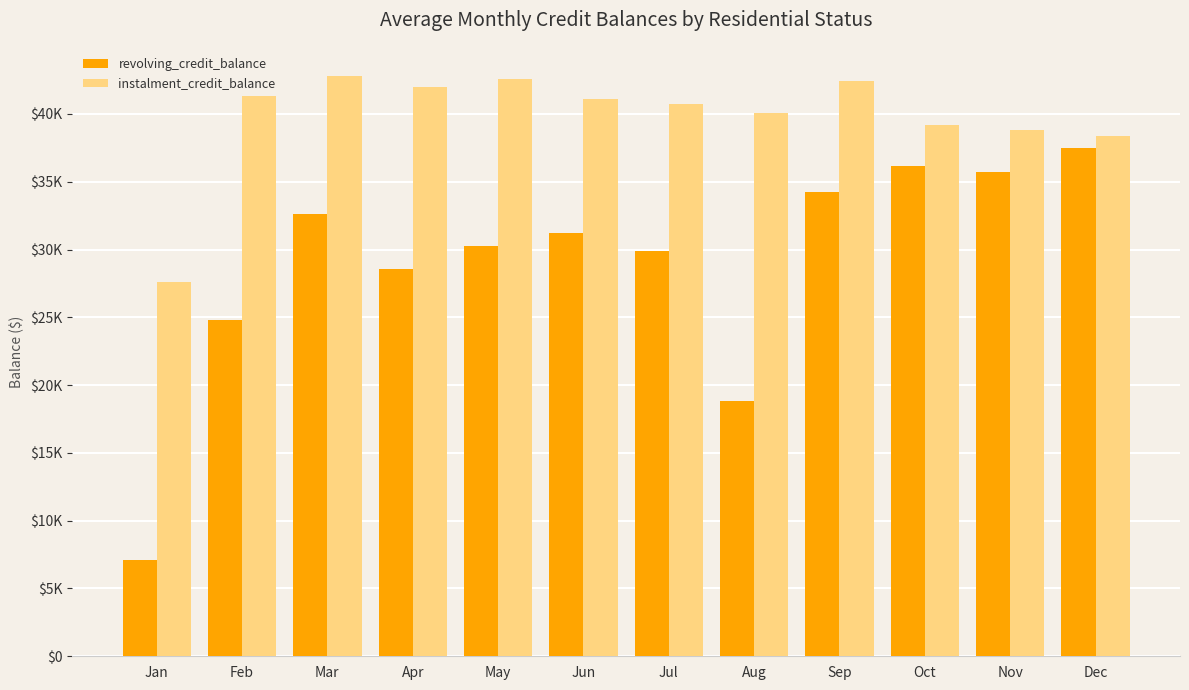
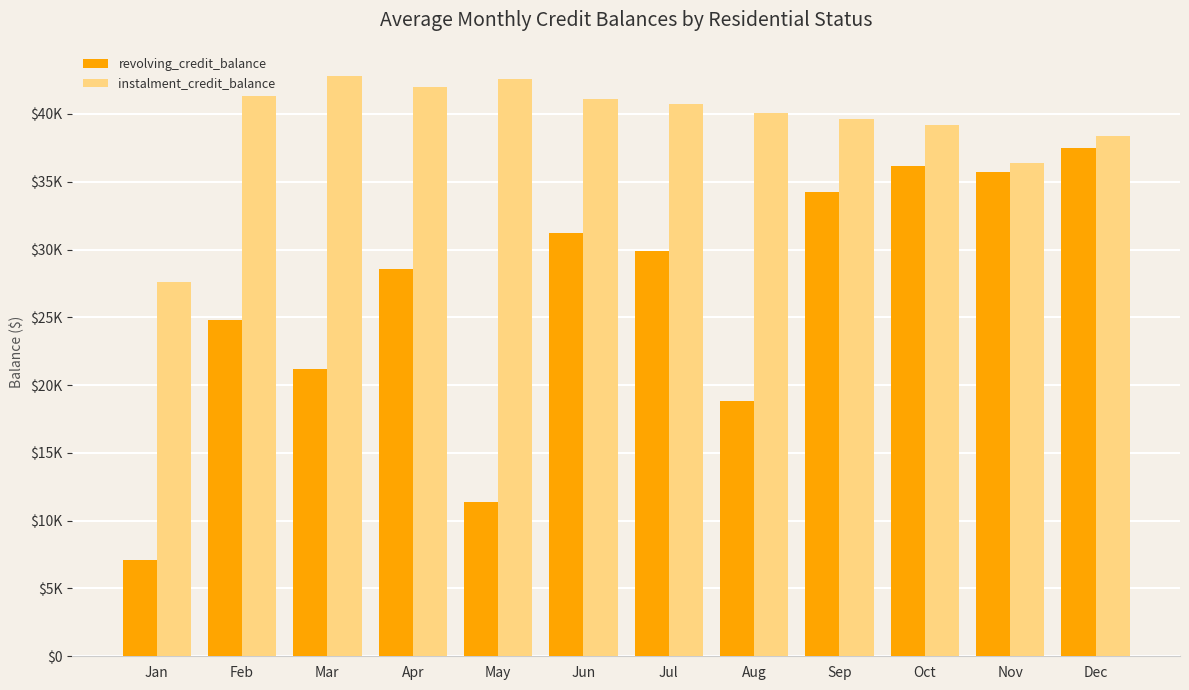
revolving_credit_balance, Mar: $32700 -> $21200
revolving_credit_balance, May: $30300 -> $11400
instalment_credit_balance, Sep: $42500 -> $39600
instalment_credit_balance, Nov: $38800 -> $36400
